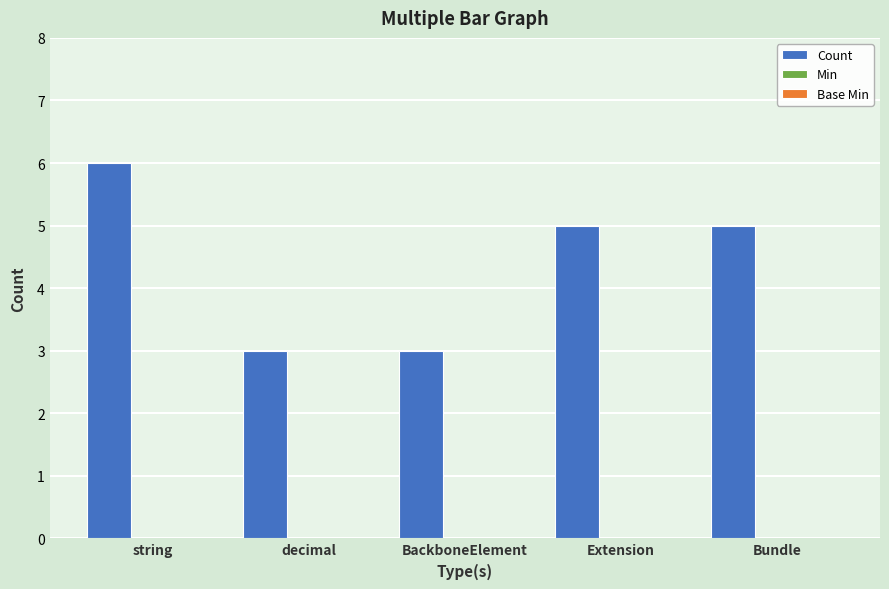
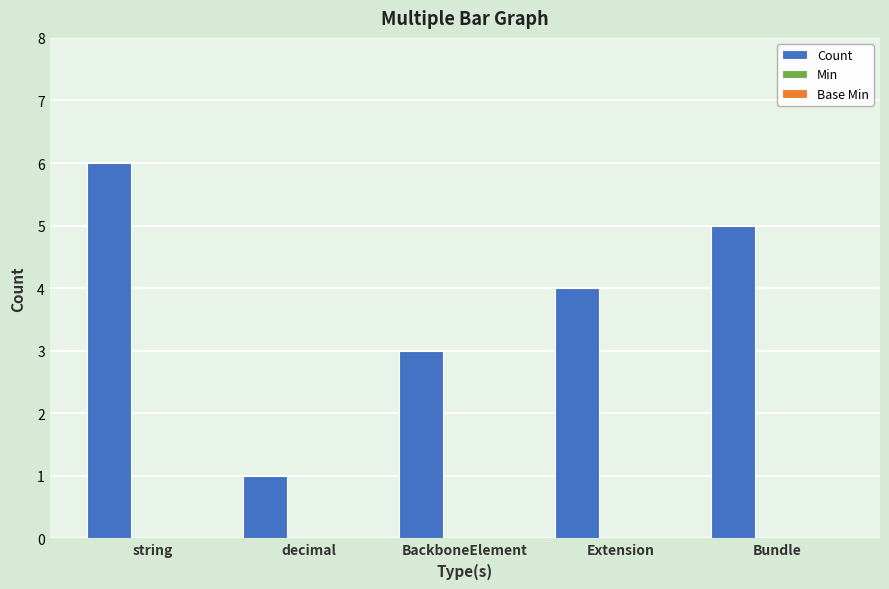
Count, decimal: 3 -> 1
Count, Extension: 5 -> 4
